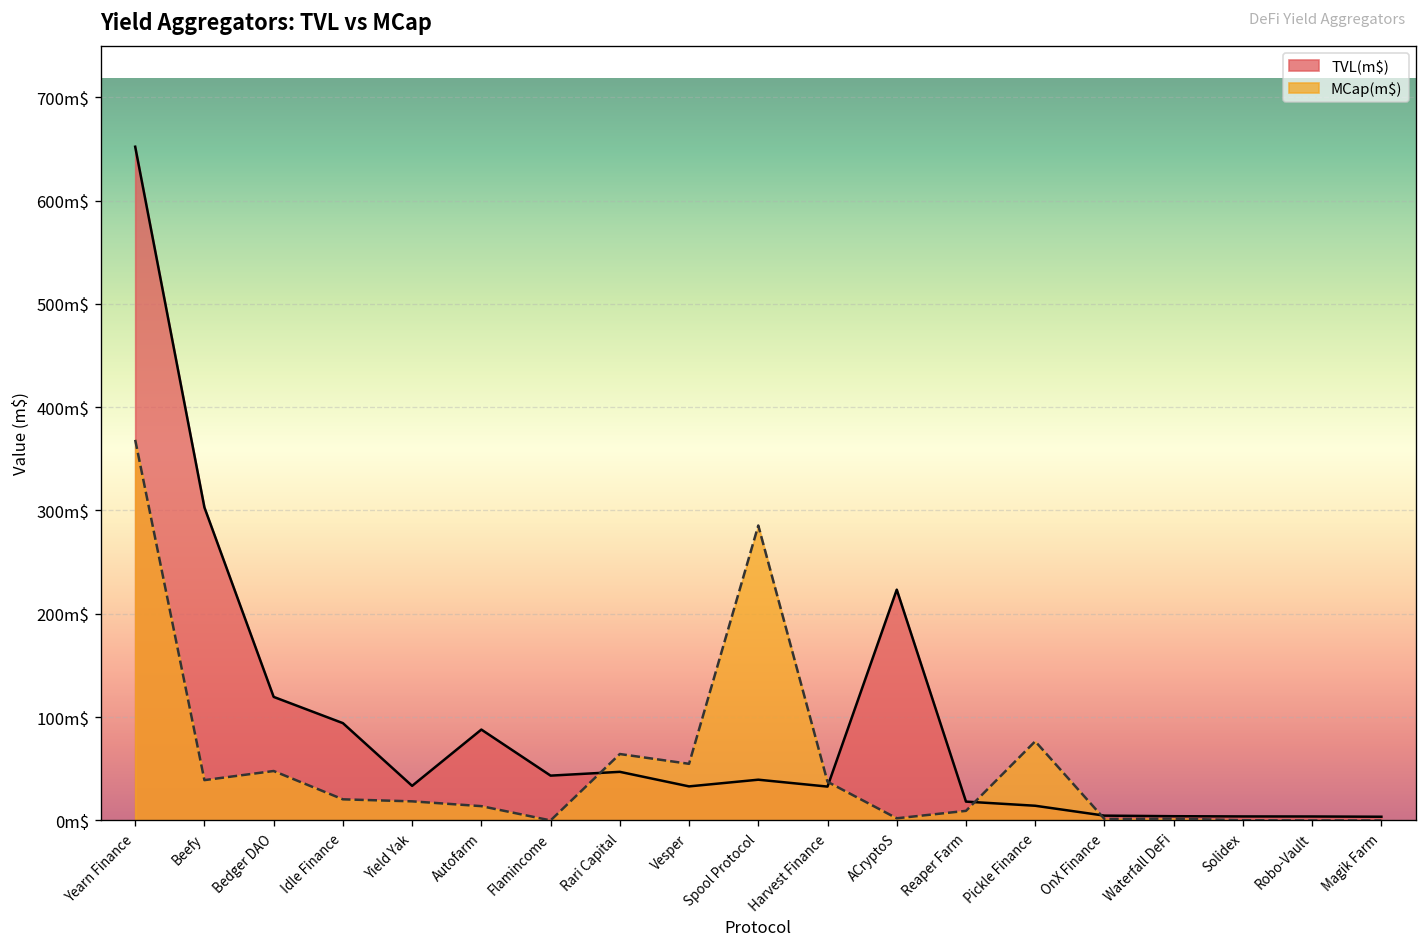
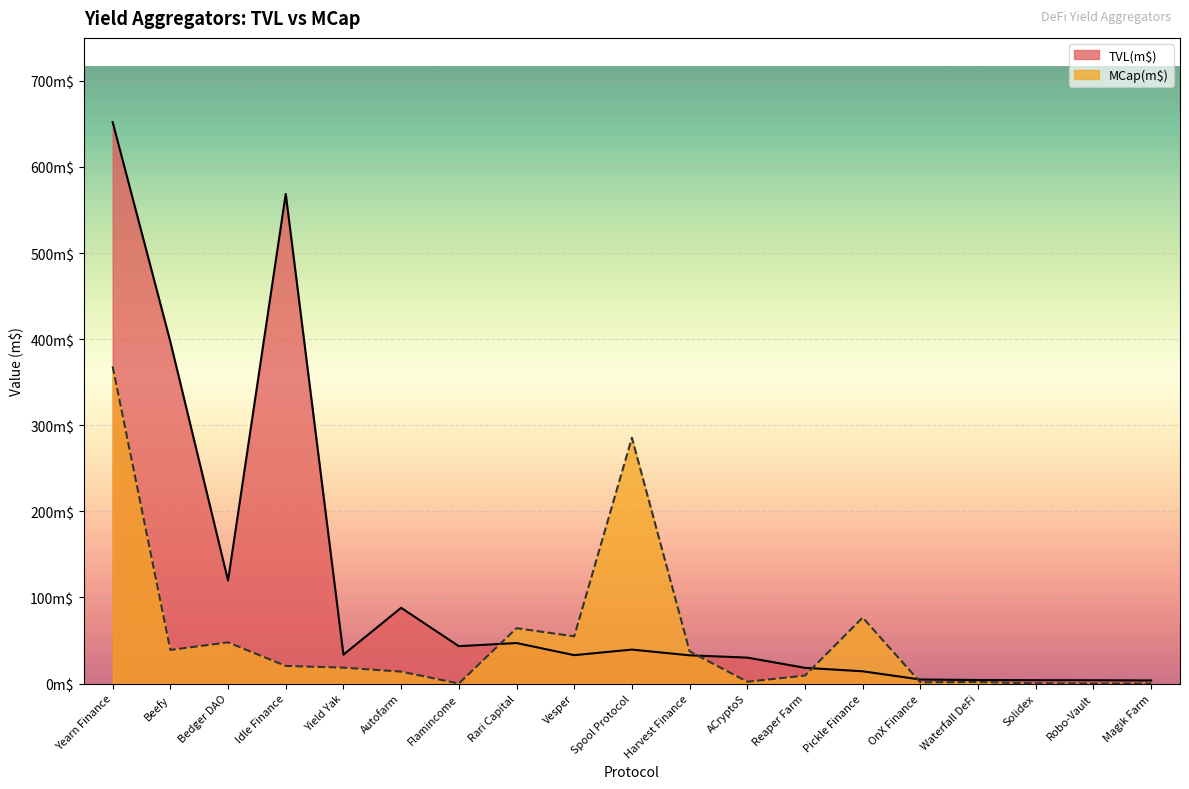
TVL(m$), Beefy: 300m$ -> 400m$
TVL(m$), Idle Finance: 90m$ -> 570m$
TVL(m$), ACryptoS: 220m$ -> 30m$
